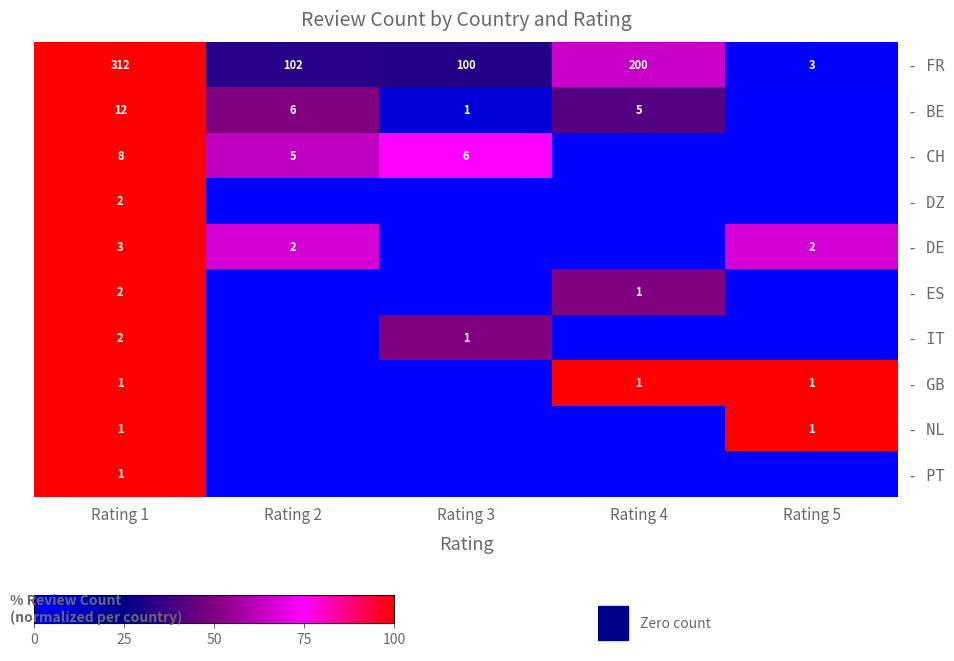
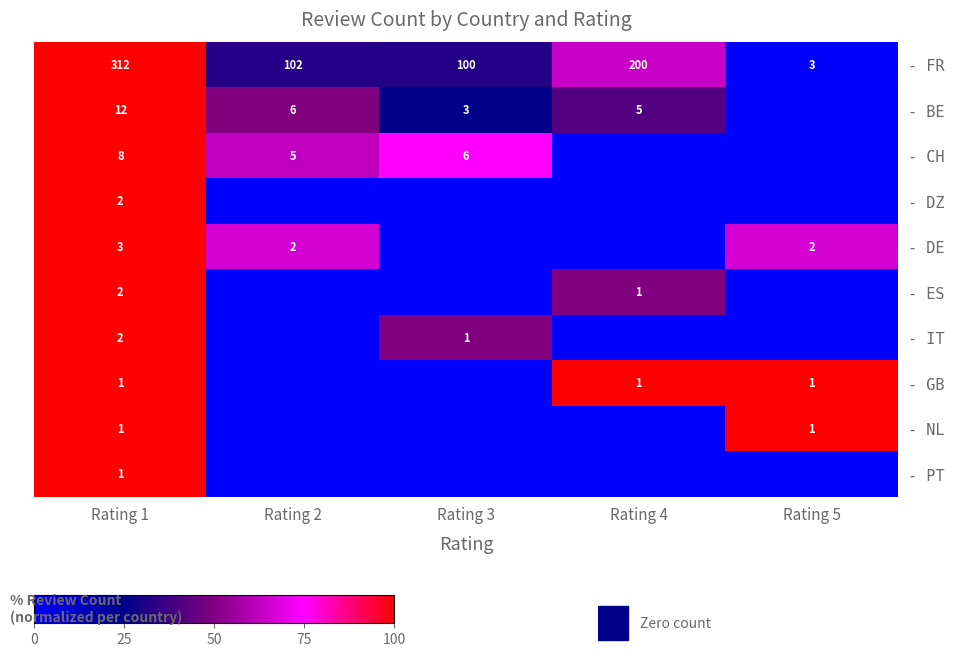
- BE, Rating 3: 1 -> 3
